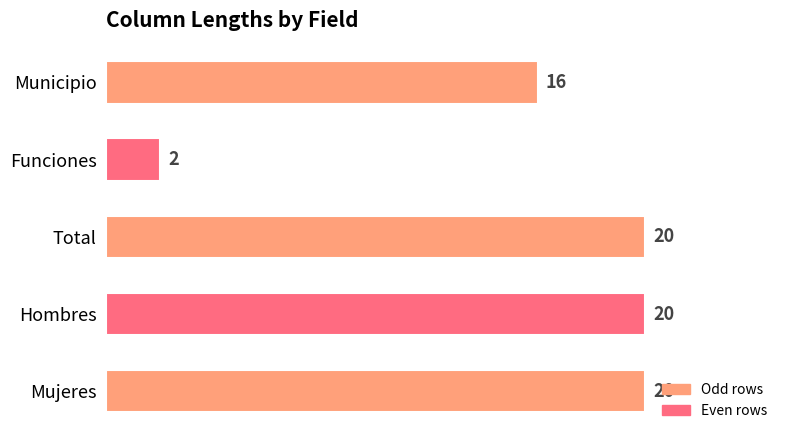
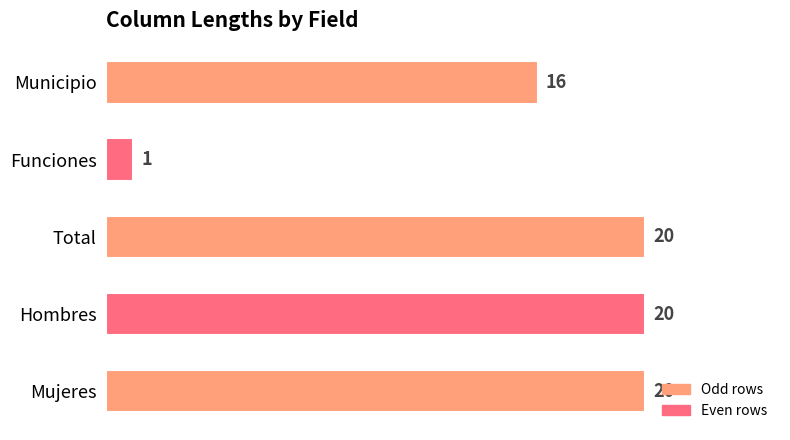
Funciones: 2 -> 1
